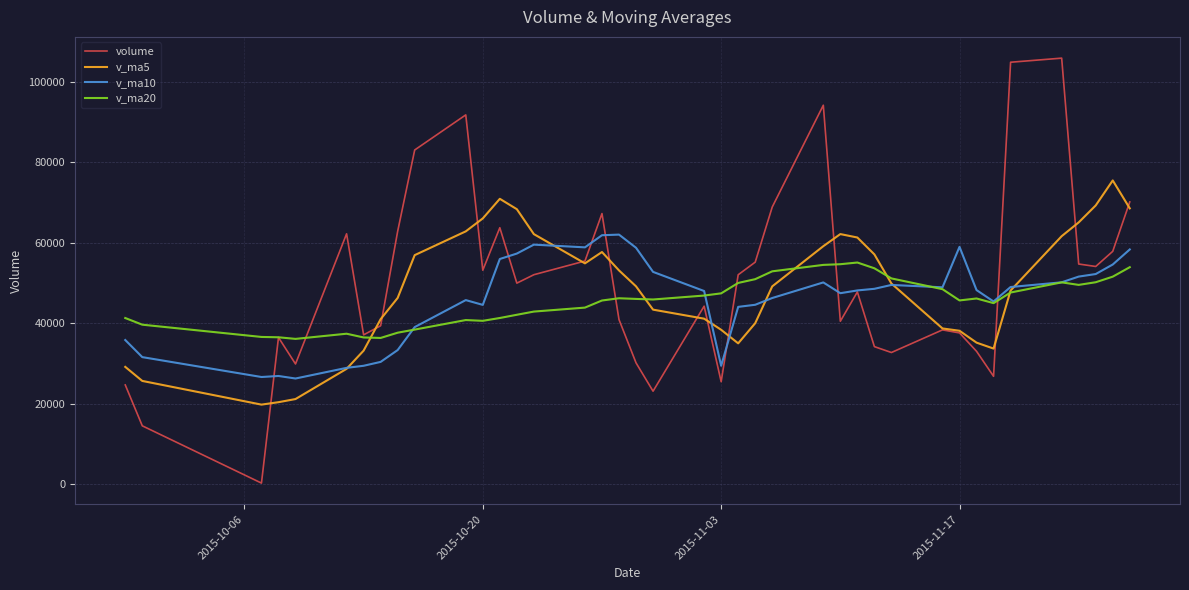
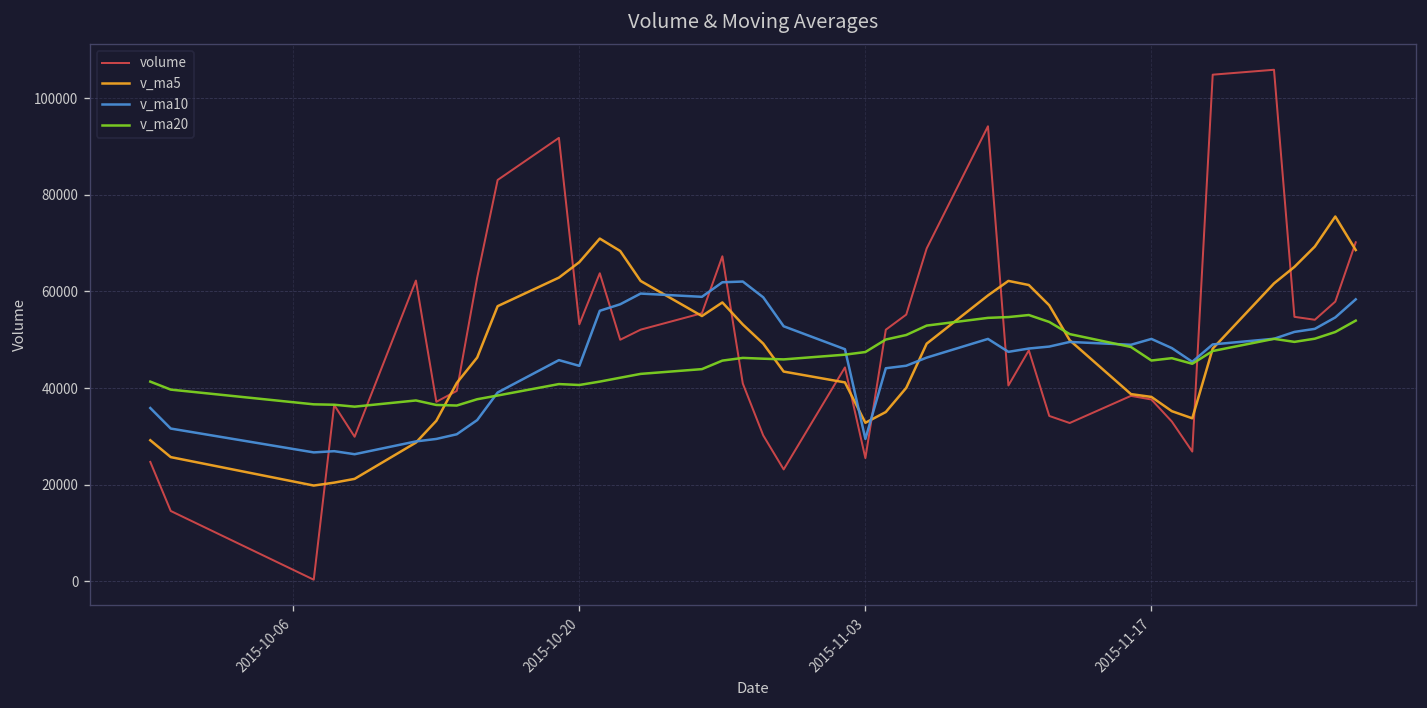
v_ma5, 2015-11-03: 38000 -> 33000
v_ma10, 2015-11-17: 59000 -> 50000
